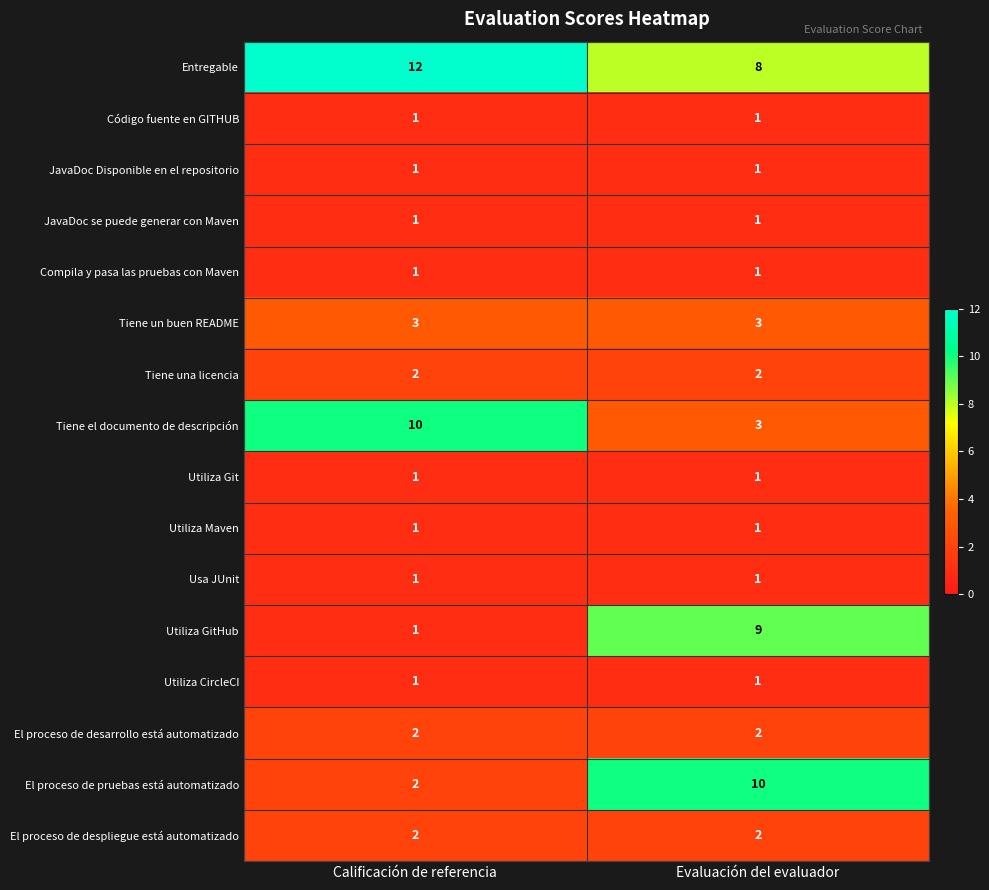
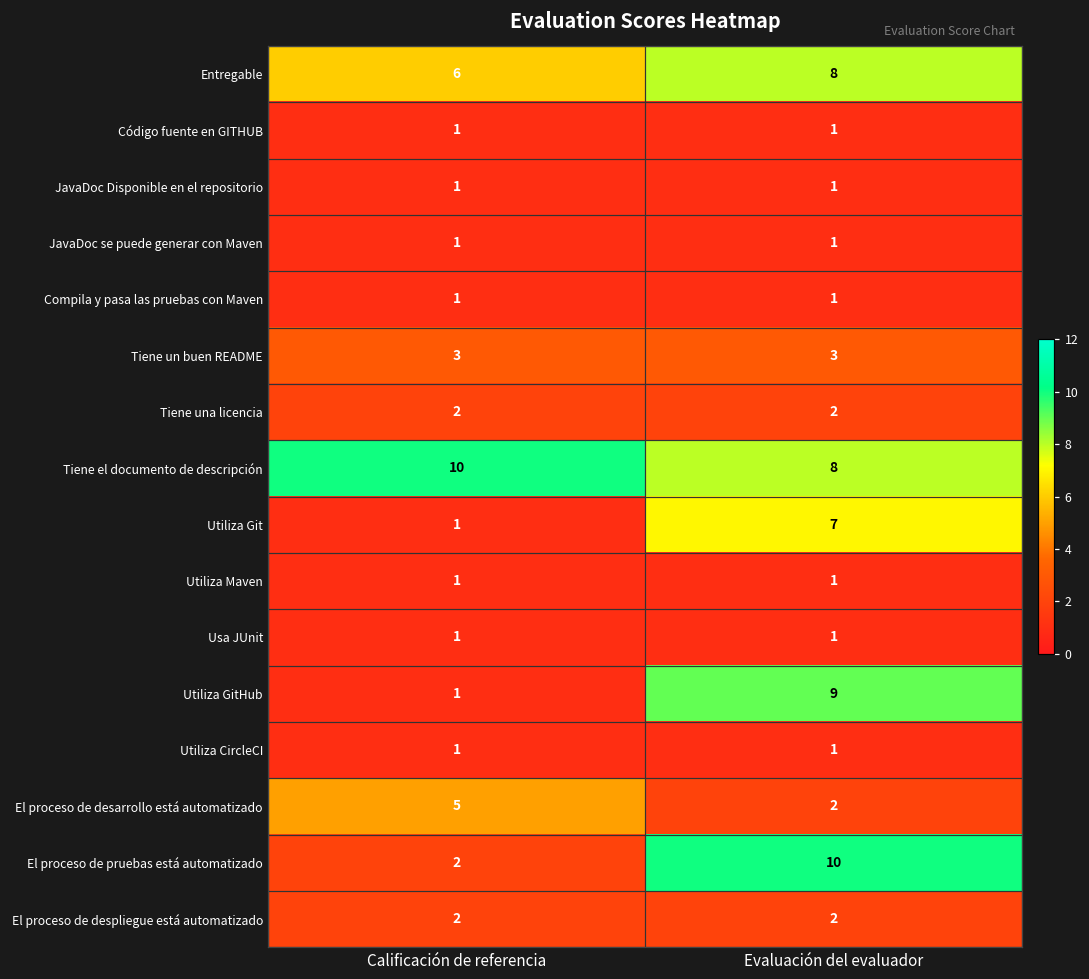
Entregable, Calificación de referencia: 12 -> 6
Tiene el documento de descripción, Evaluación del evaluador: 3 -> 8
Utiliza Git, Evaluación del evaluador: 1 -> 7
El proceso de desarrollo está automatizado, Calificación de referencia: 2 -> 5
